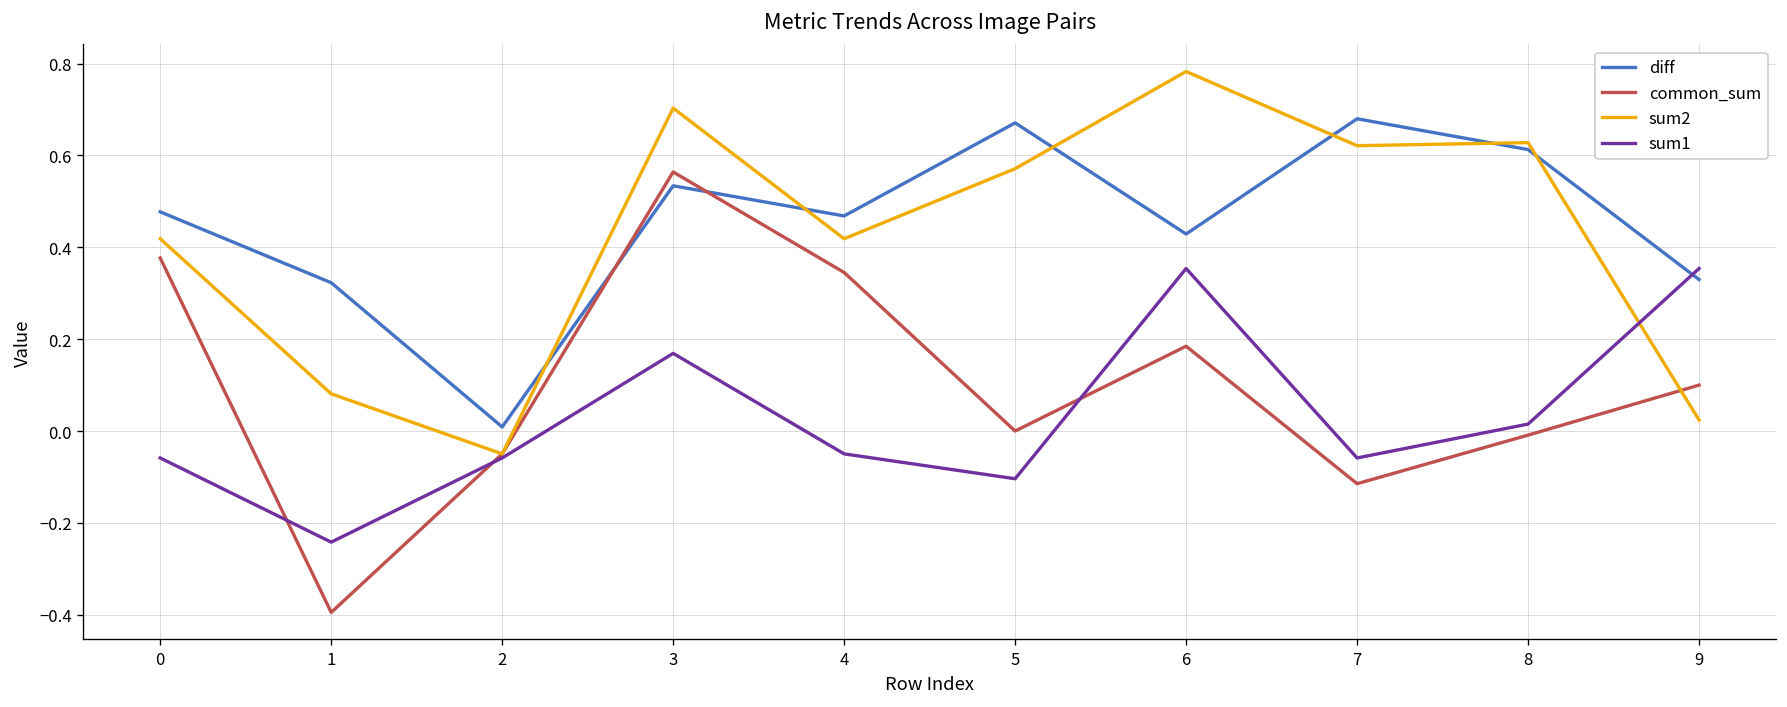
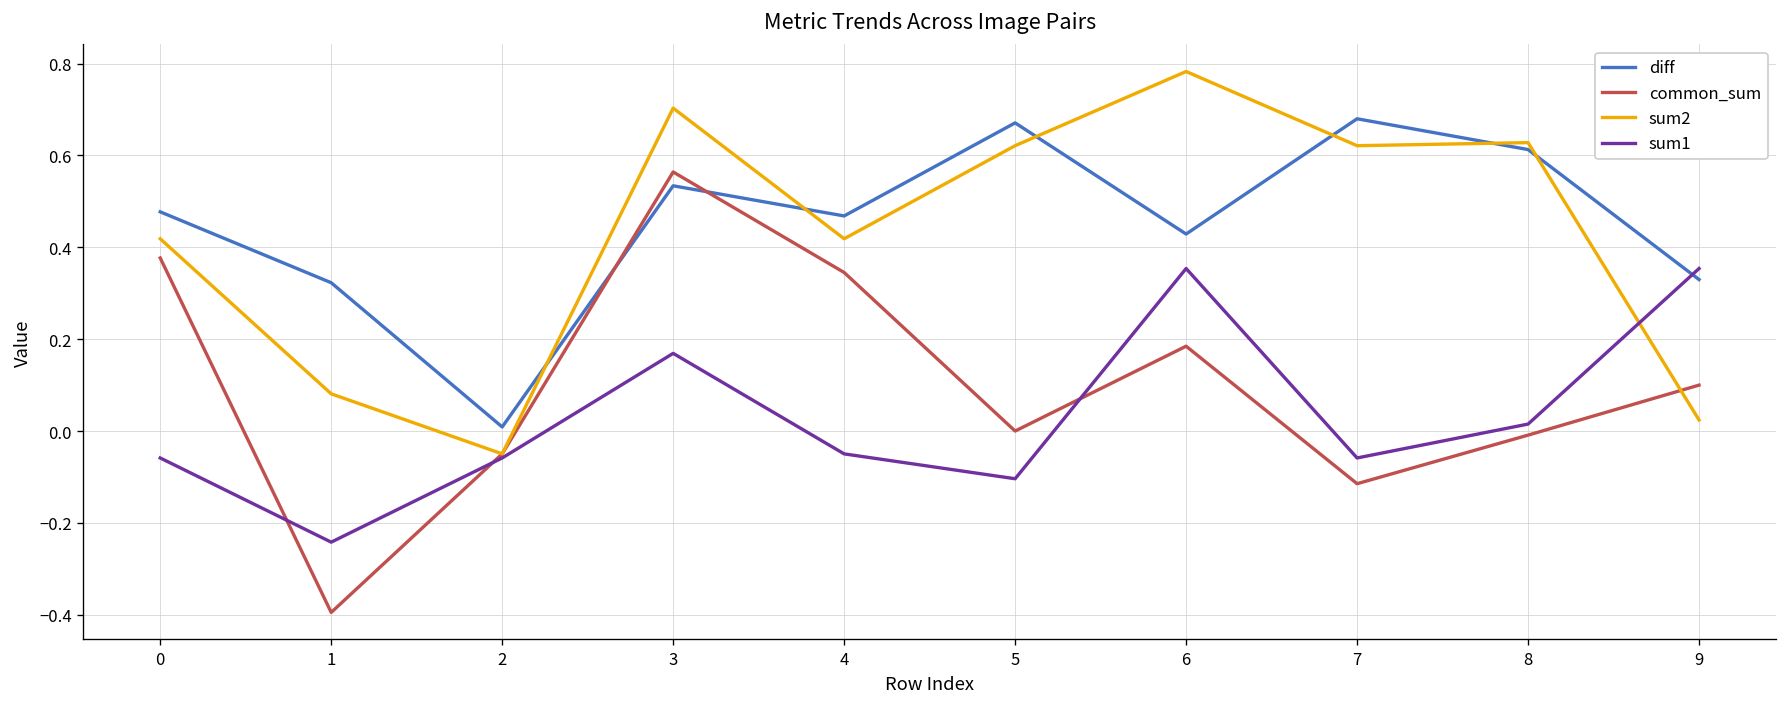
sum2, 5: 0.57 -> 0.62
